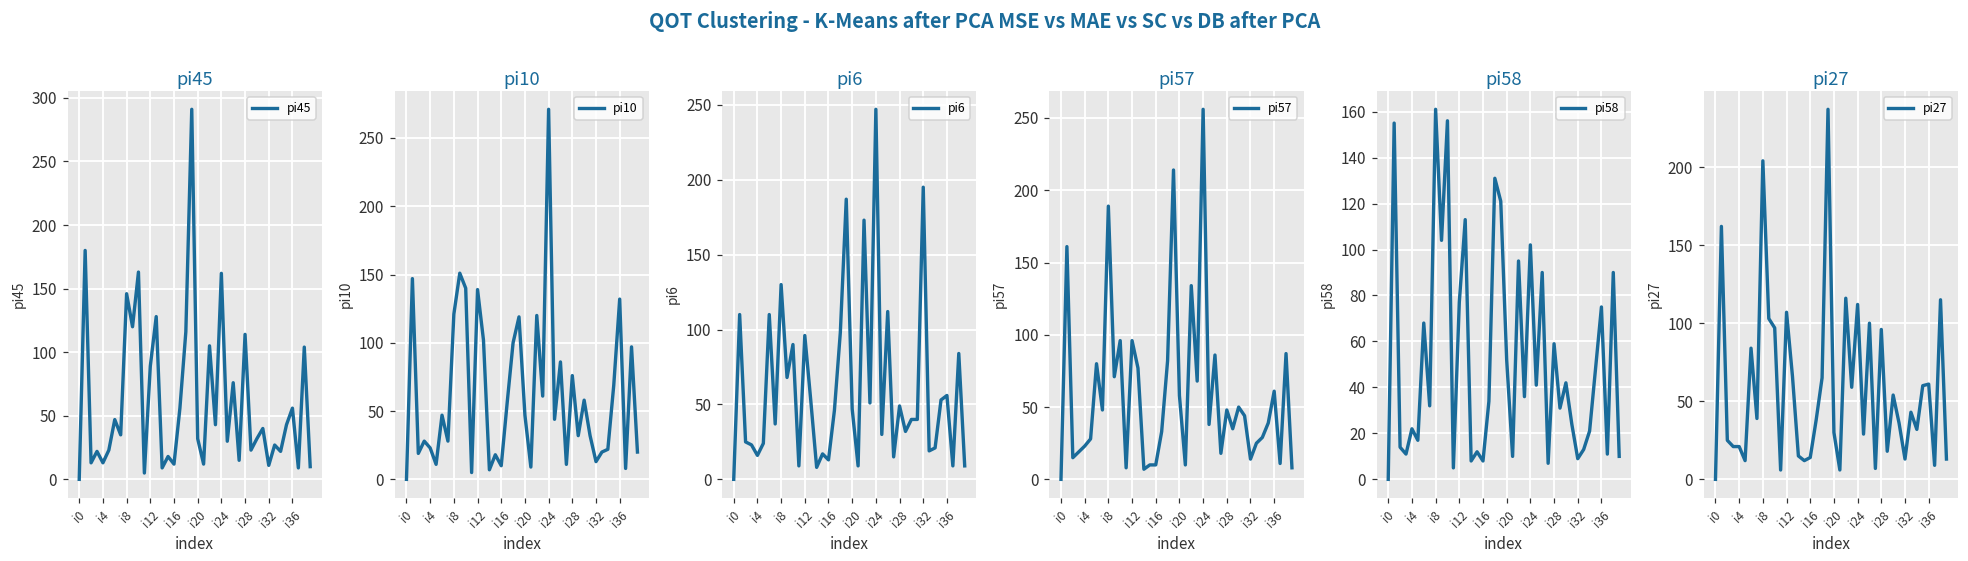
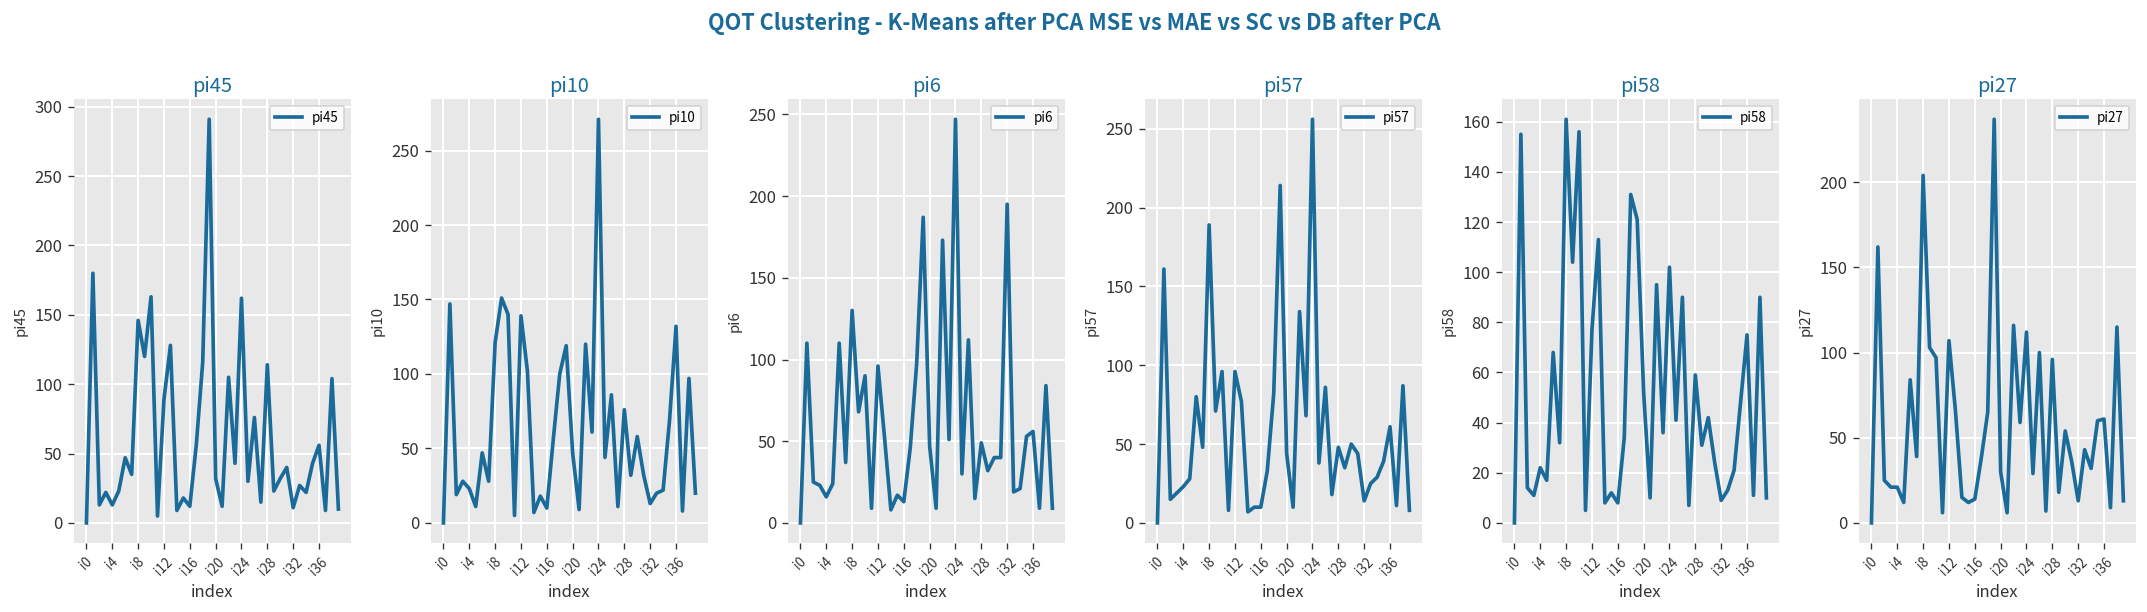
pi57, i20: 58 -> 44
